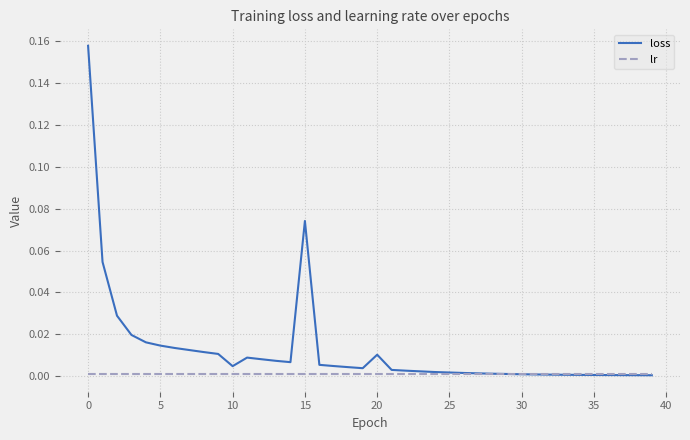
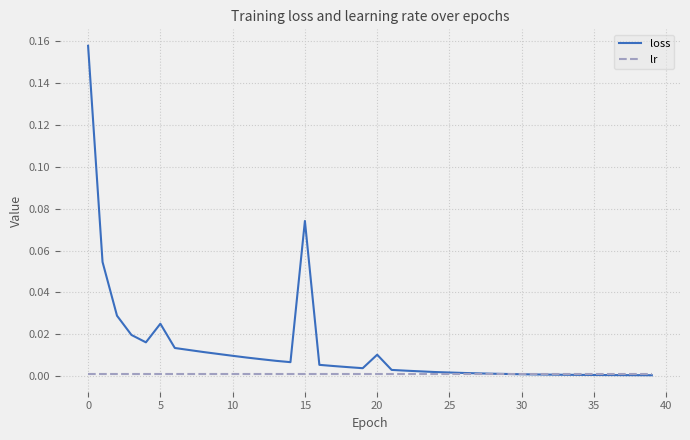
loss, 5: 0.015 -> 0.025
loss, 10: 0.005 -> 0.010
